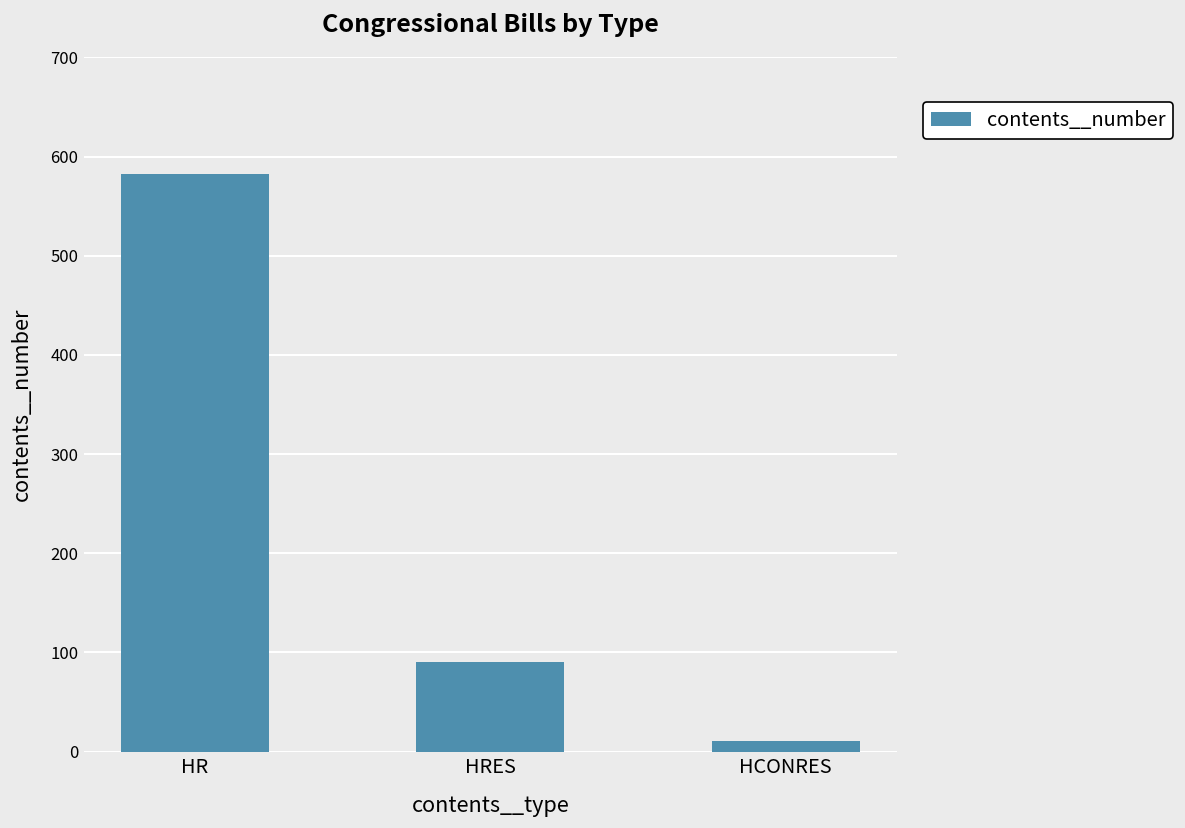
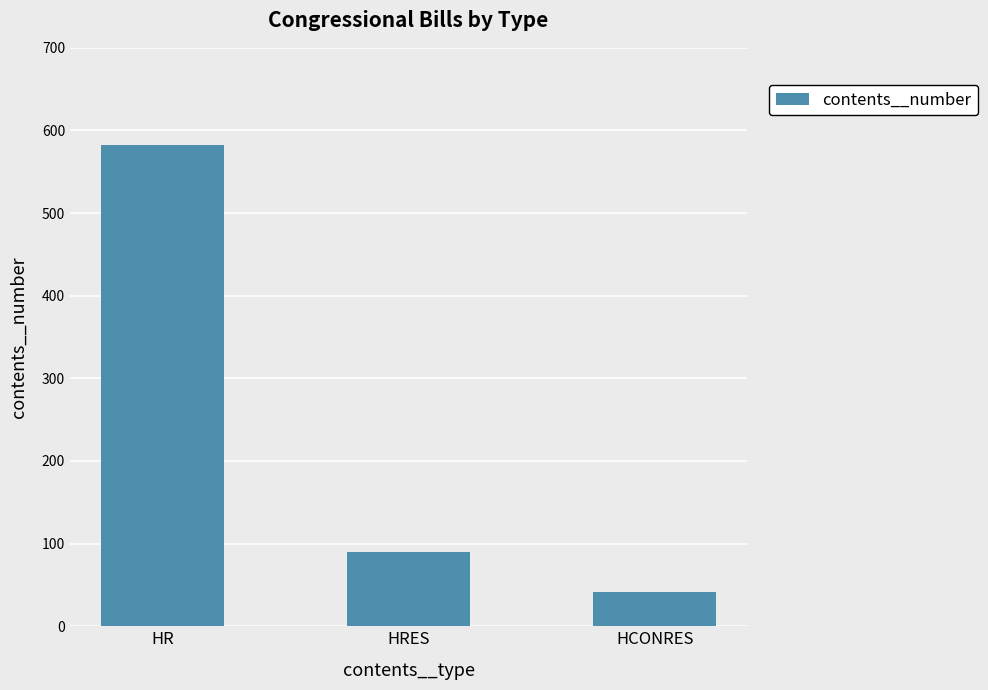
HCONRES: 10 -> 40
